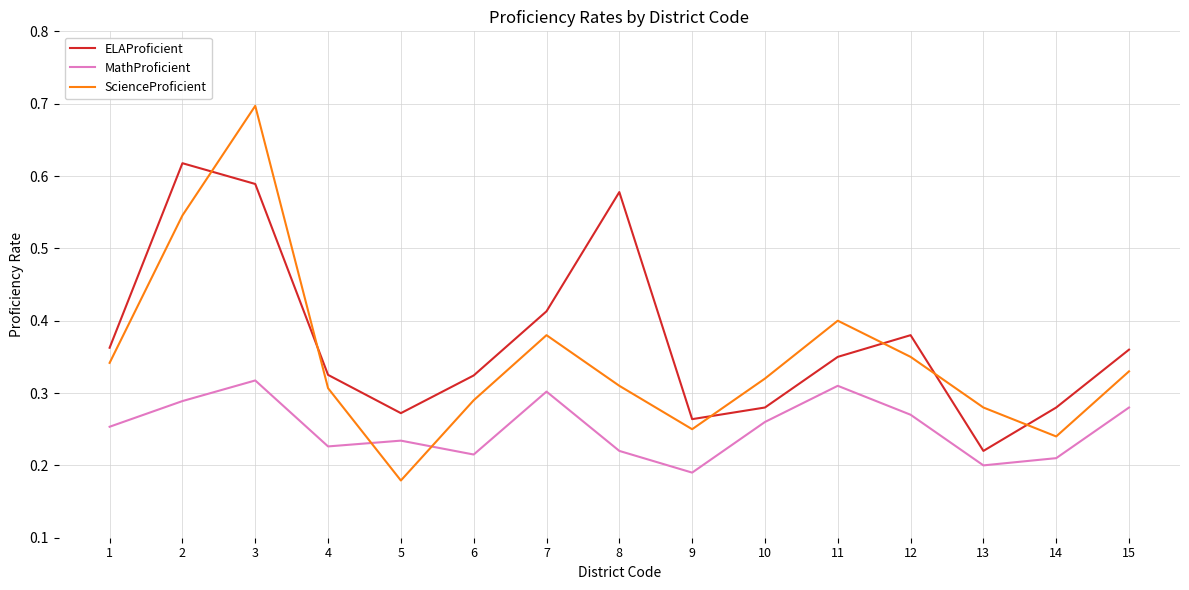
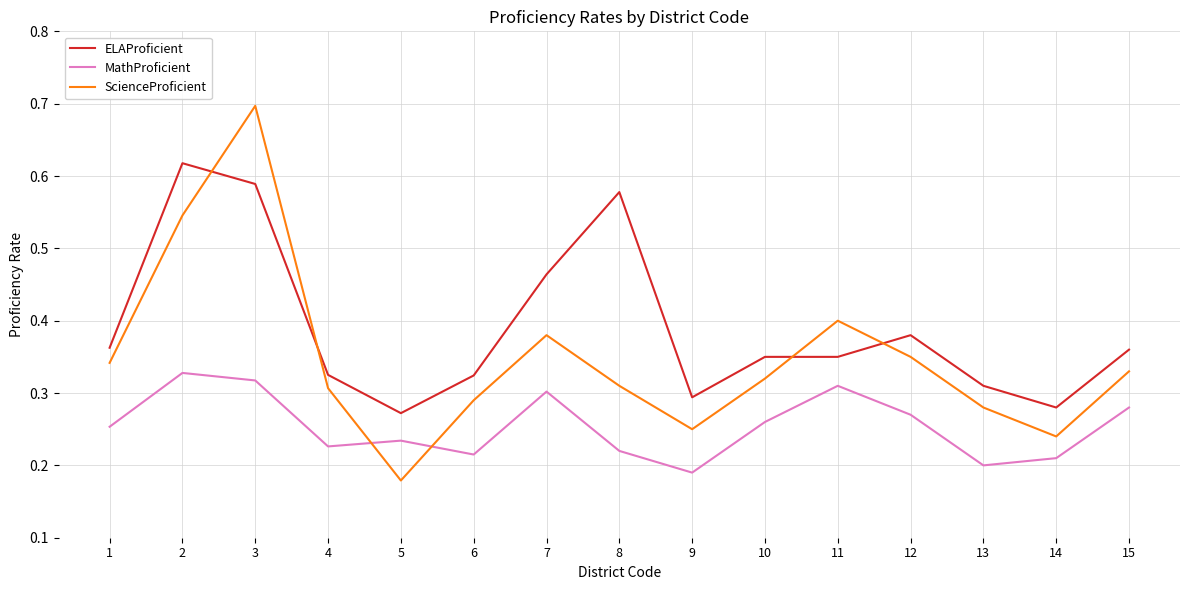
MathProficient, 2: 0.29 -> 0.33
ELAProficient, 7: 0.41 -> 0.46
ELAProficient, 9: 0.26 -> 0.29
ELAProficient, 10: 0.28 -> 0.35
ELAProficient, 13: 0.22 -> 0.31
